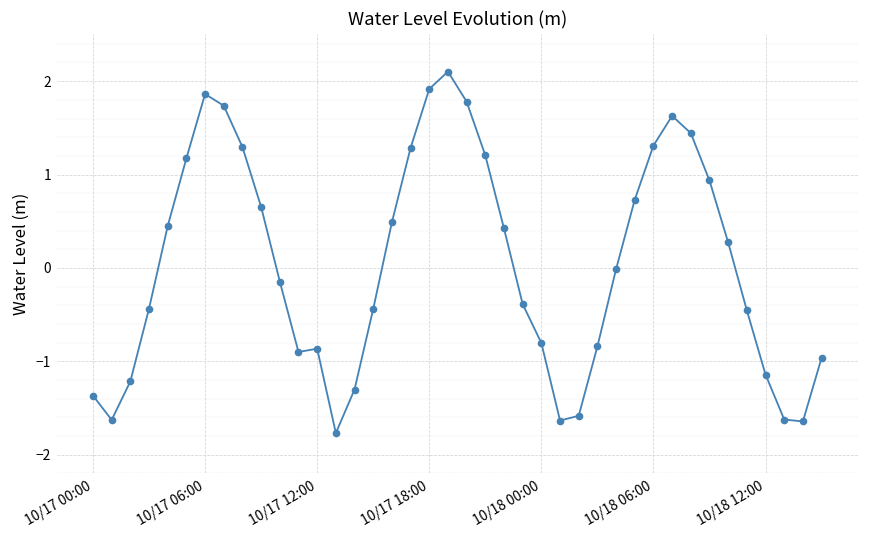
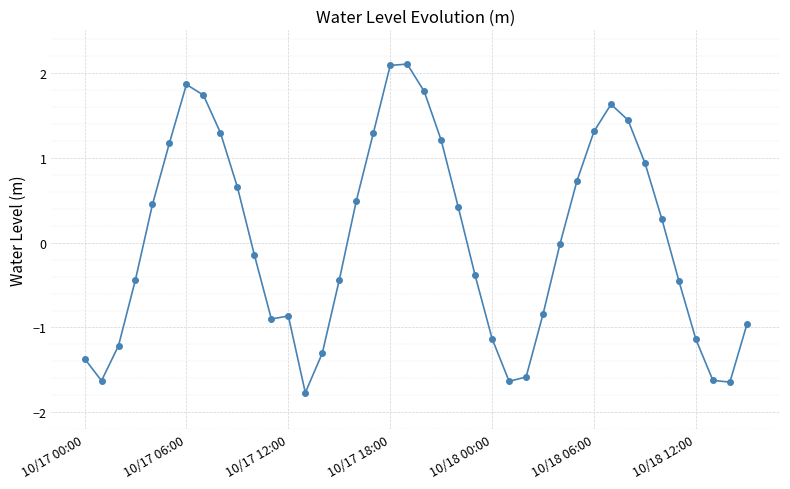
10/17 18:00: 1.9 -> 2.1
10/18 00:00: -0.8 -> -1.1
